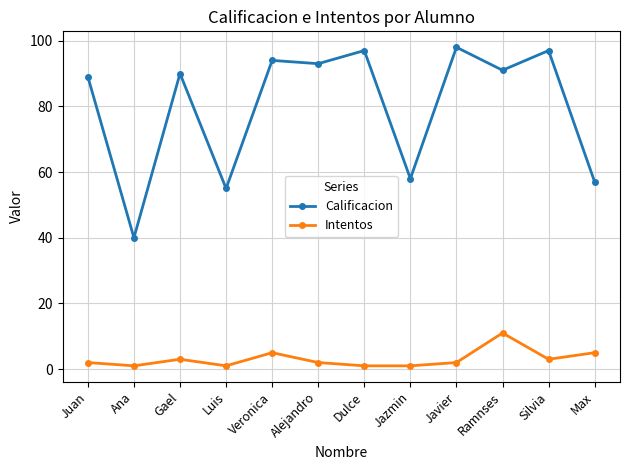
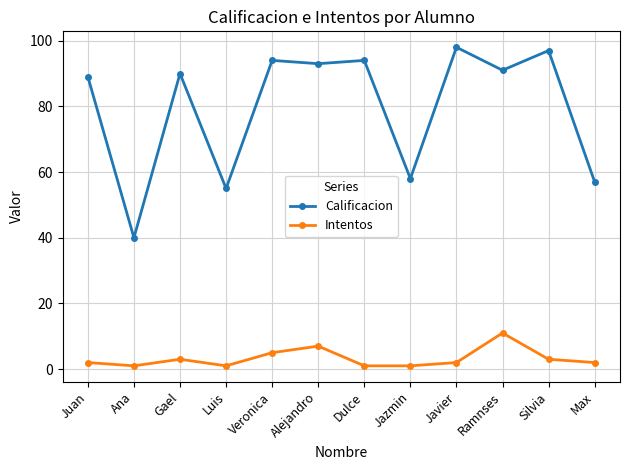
Intentos, Alejandro: 2 -> 7
Calificacion, Dulce: 97 -> 94
Intentos, Max: 5 -> 2
